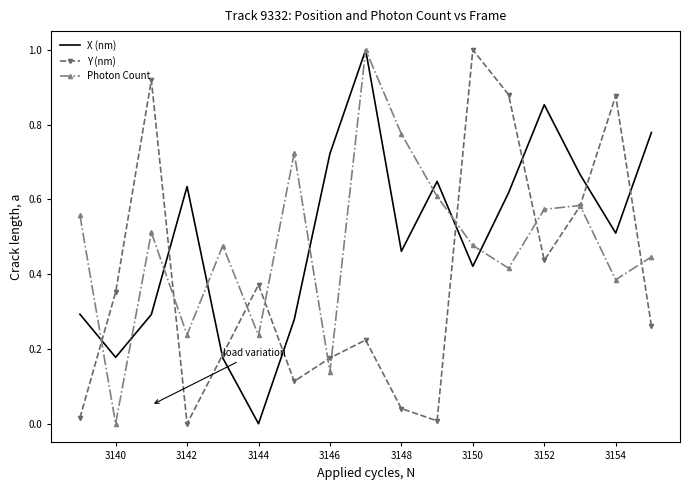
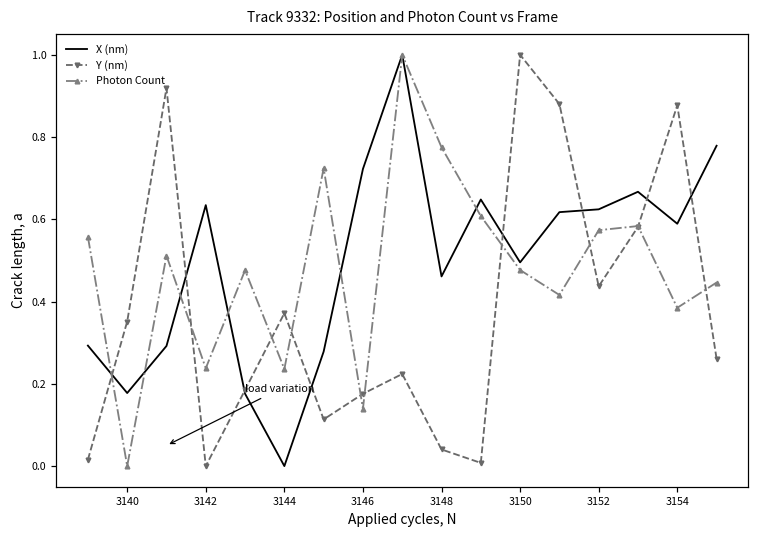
X (nm), 3150: 0.42 -> 0.50
X (nm), 3152: 0.85 -> 0.62
X (nm), 3154: 0.51 -> 0.59
